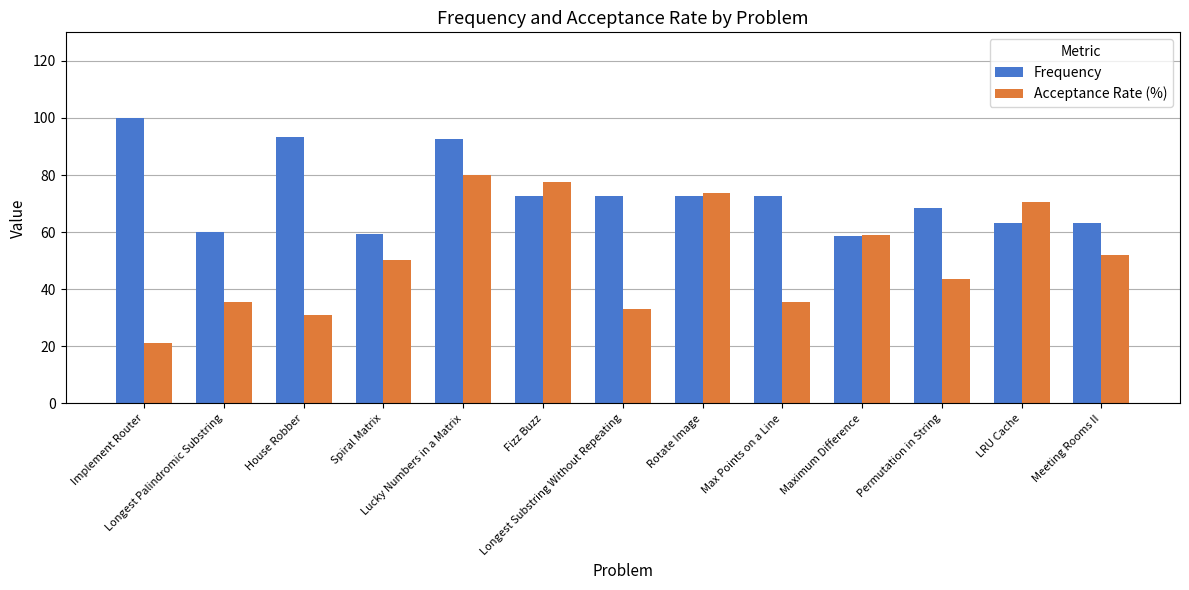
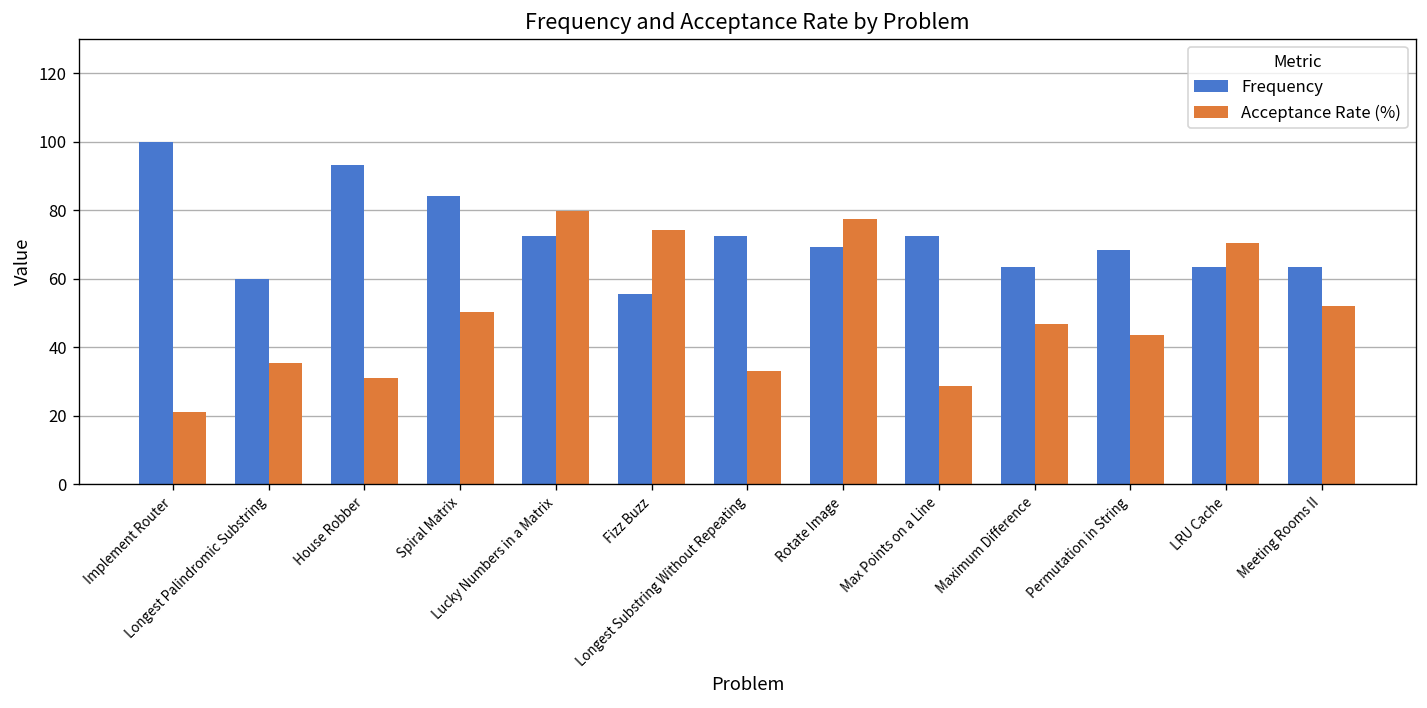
Frequency, Spiral Matrix: 59 -> 84
Frequency, Lucky Numbers in a Matrix: 93 -> 73
Frequency, Fizz Buzz: 73 -> 55
Acceptance Rate (%), Fizz Buzz: 78 -> 74
Frequency, Rotate Image: 73 -> 69
Acceptance Rate (%), Rotate Image: 74 -> 77
Acceptance Rate (%), Max Points on a Line: 35 -> 29
Frequency, Maximum Difference: 59 -> 63
Acceptance Rate (%), Maximum Difference: 59 -> 47
